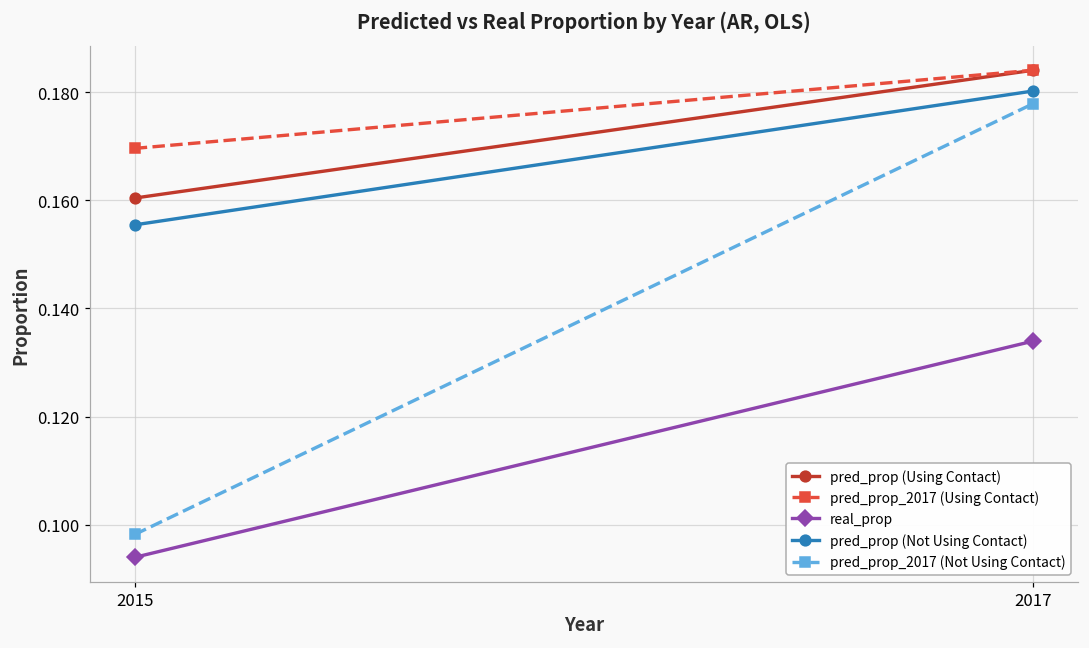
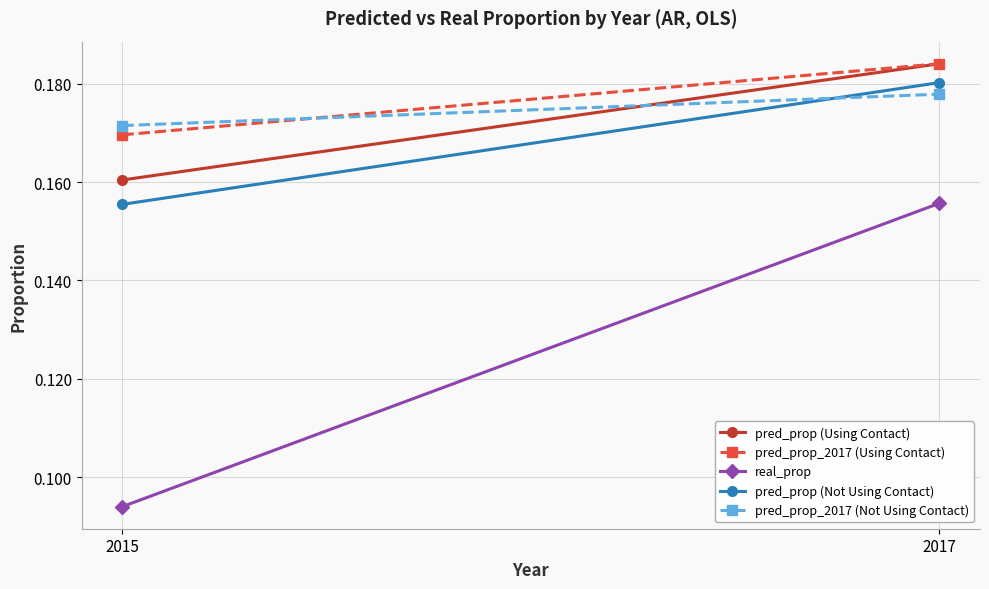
pred_prop_2017 (Not Using Contact), 2015: 0.098 -> 0.171
real_prop, 2017: 0.134 -> 0.156
